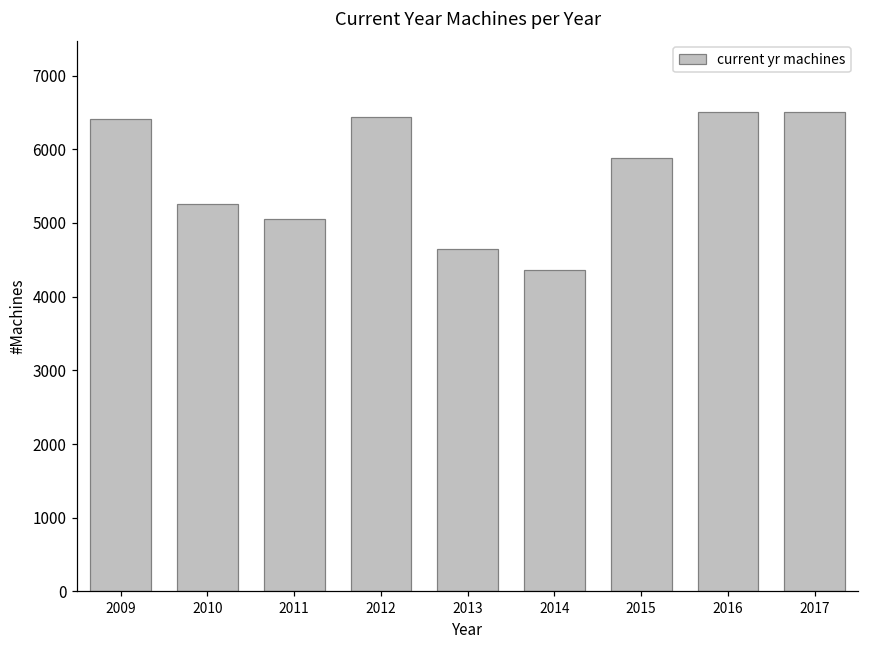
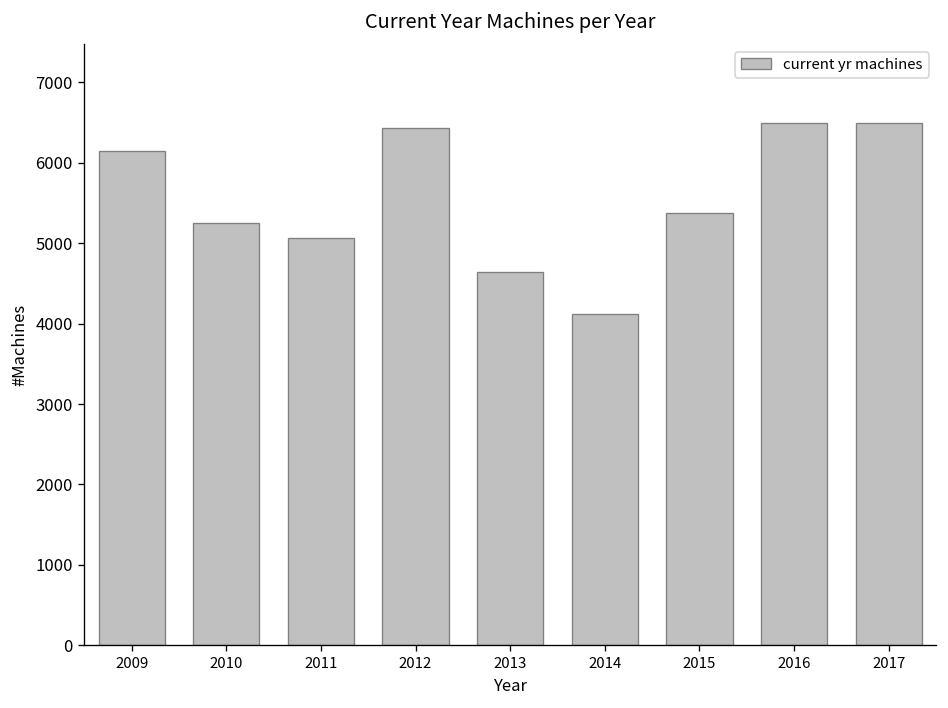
2009: 6400 -> 6100
2014: 4400 -> 4100
2015: 5900 -> 5400
